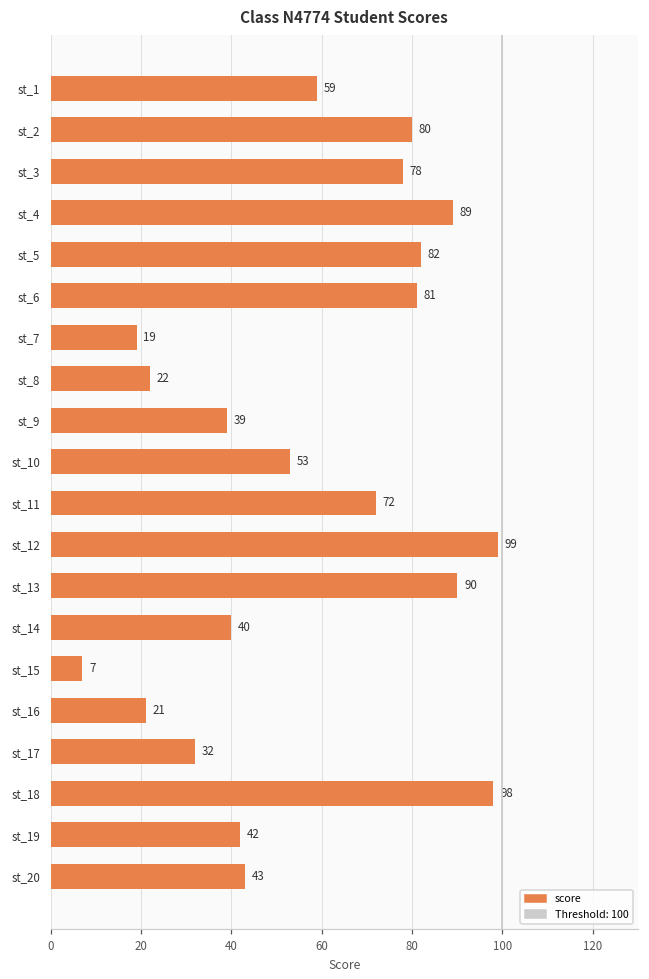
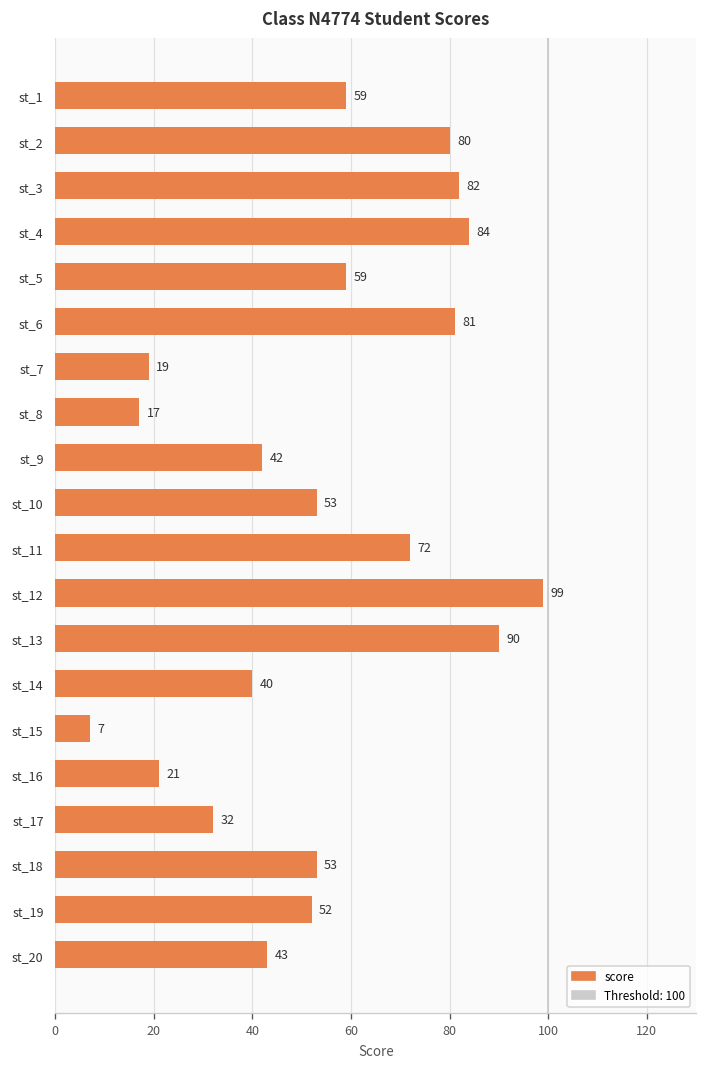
st_3: 78 -> 82
st_4: 89 -> 84
st_5: 82 -> 59
st_8: 22 -> 17
st_9: 39 -> 42
st_18: 98 -> 53
st_19: 42 -> 52
